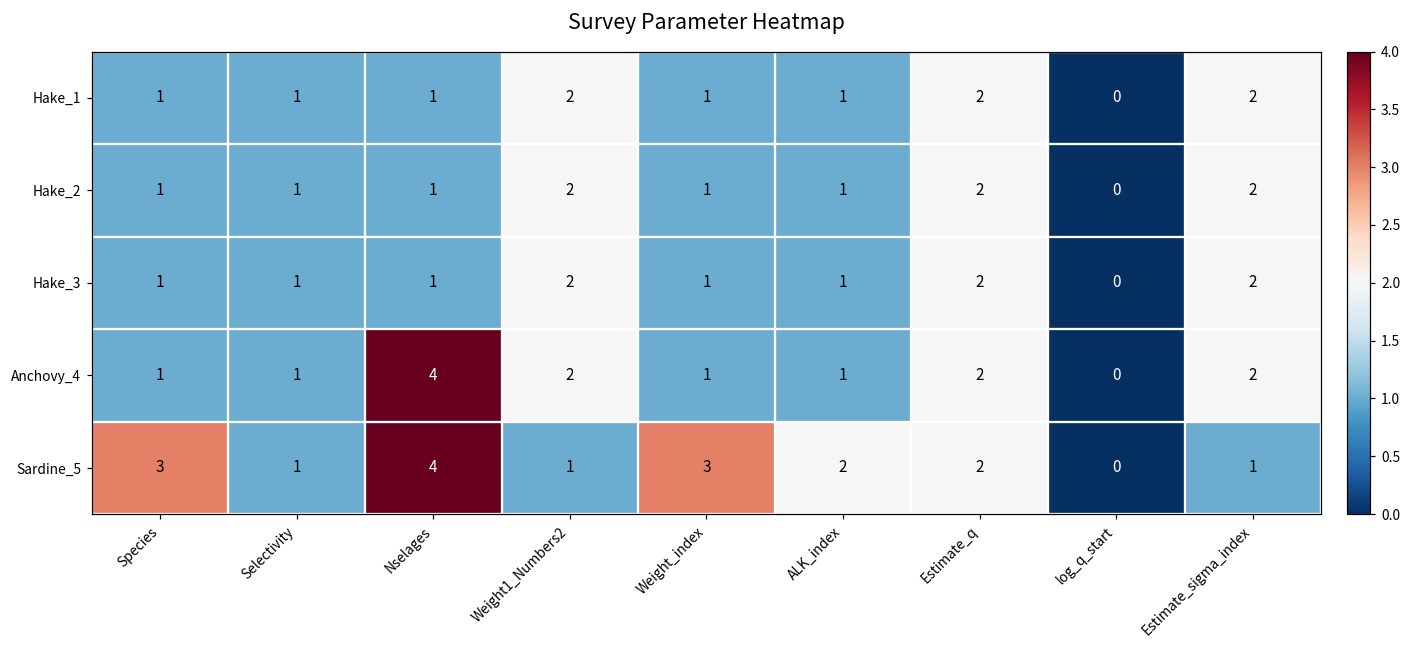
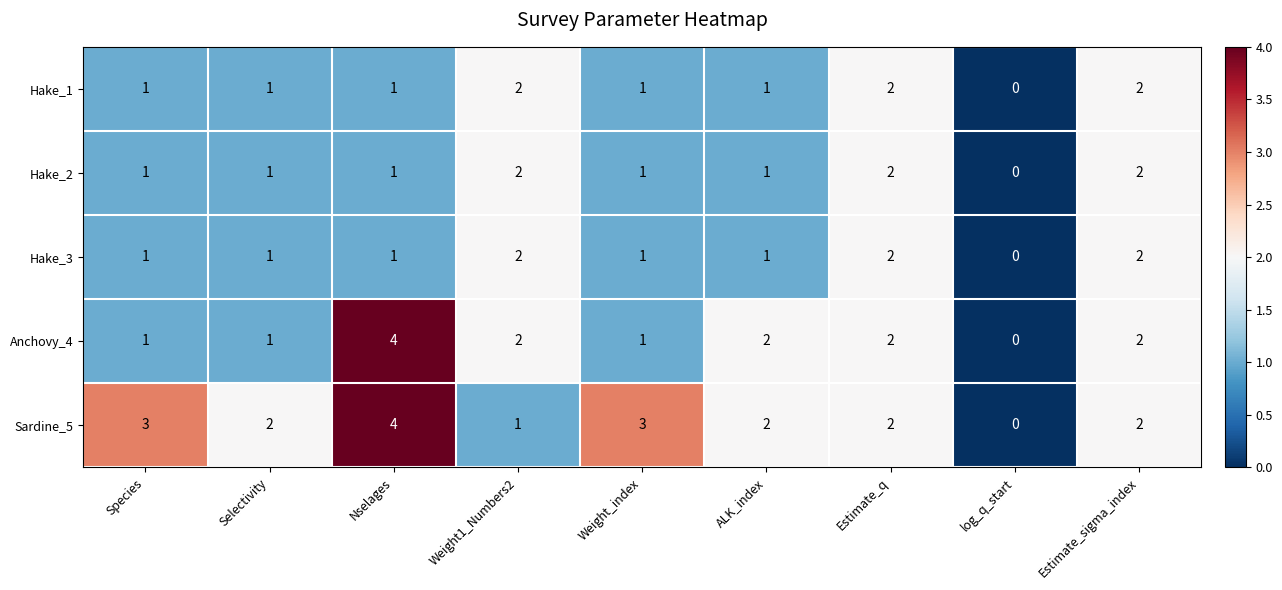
Anchovy_4, ALK_index: 1 -> 2
Sardine_5, Selectivity: 1 -> 2
Sardine_5, Estimate_sigma_index: 1 -> 2
